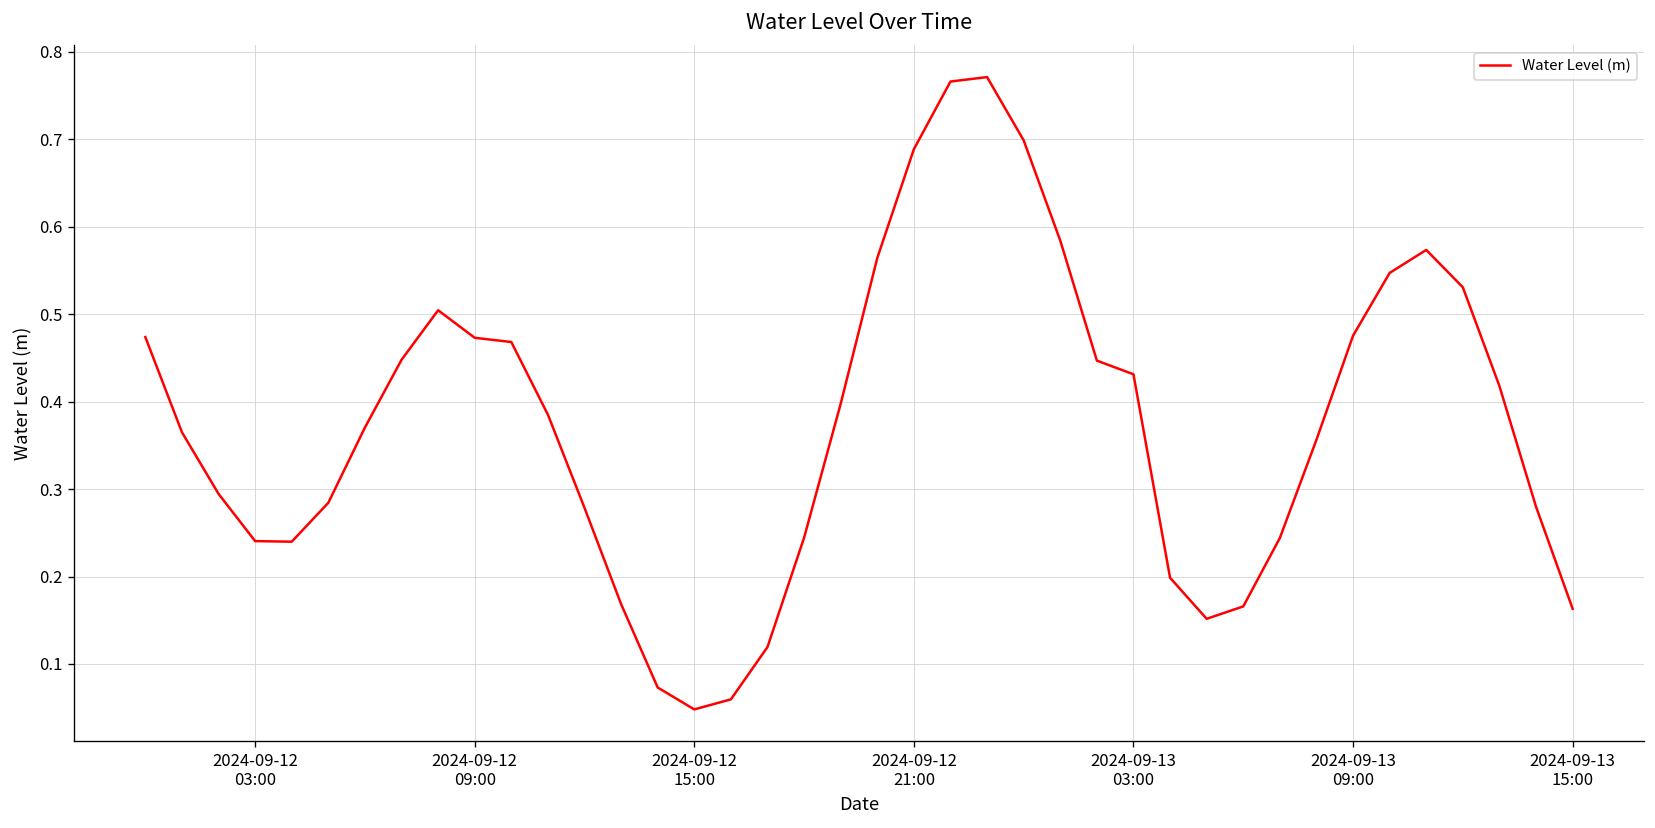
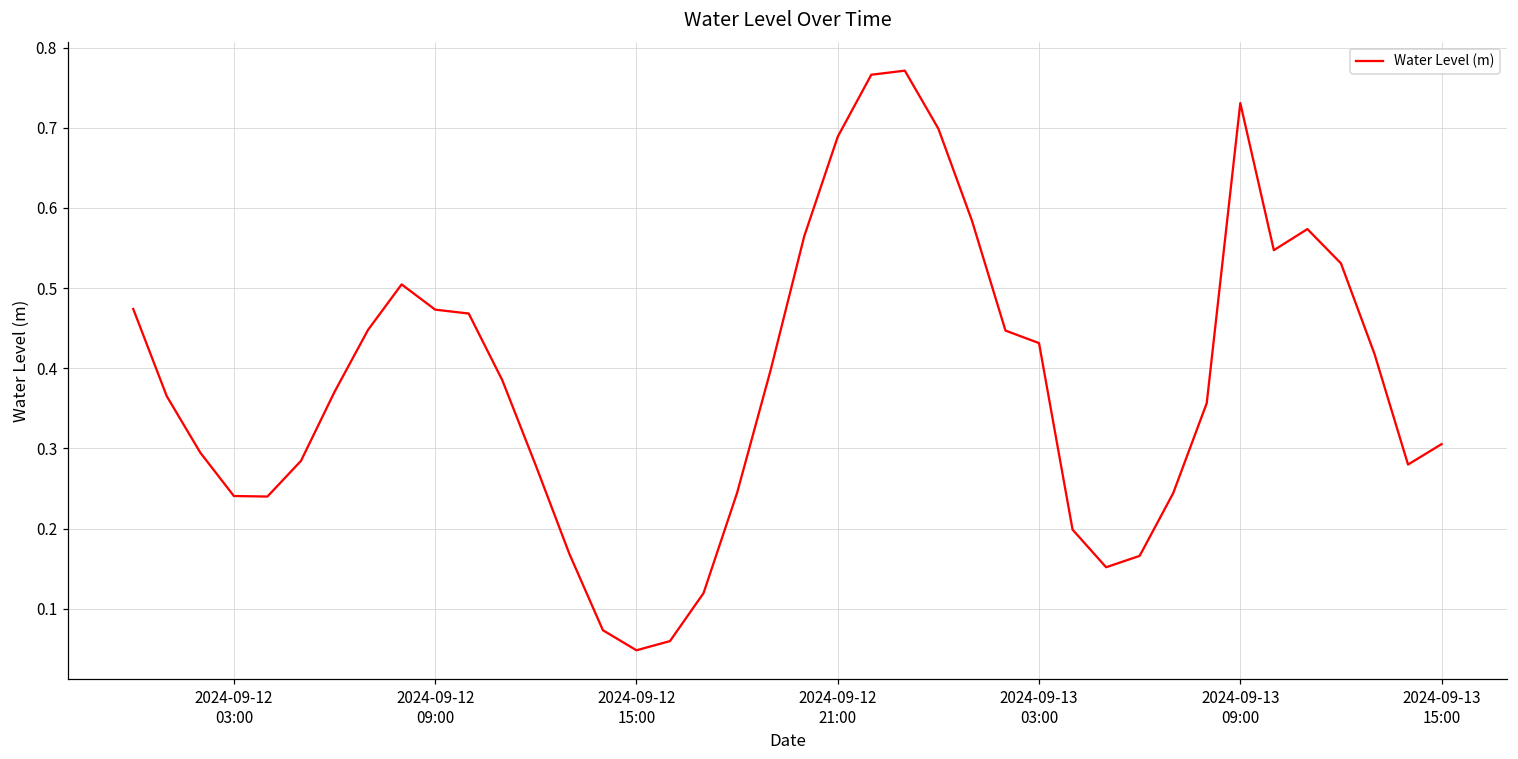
2024-09-13 09:00: 0.48 -> 0.73
2024-09-13 15:00: 0.16 -> 0.31
